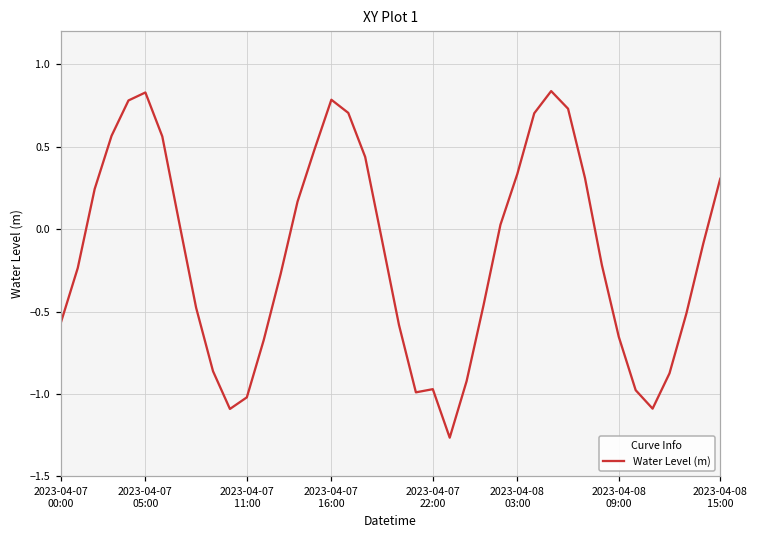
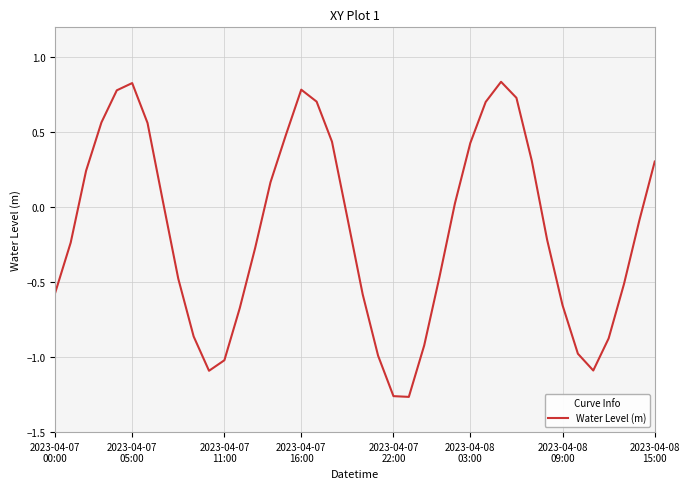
2023-04-07 22:00: -0.97 -> -1.26
2023-04-08 03:00: 0.33 -> 0.43
